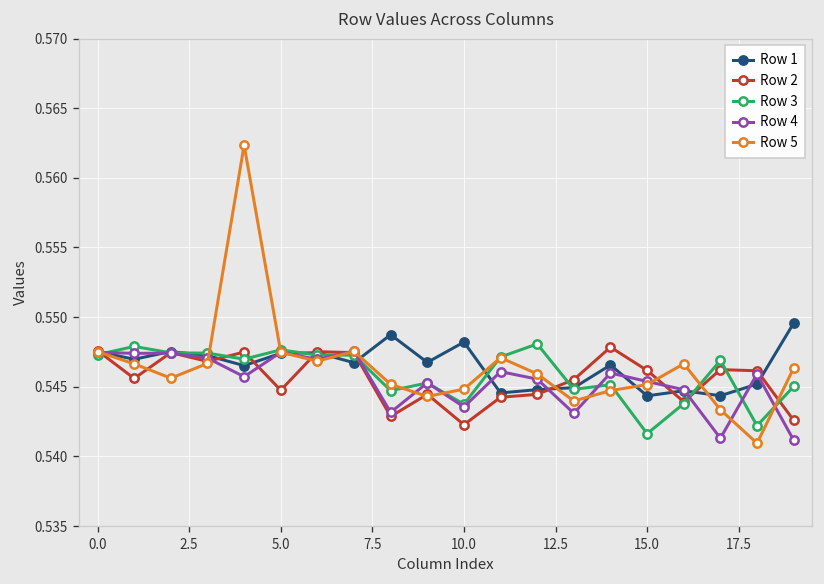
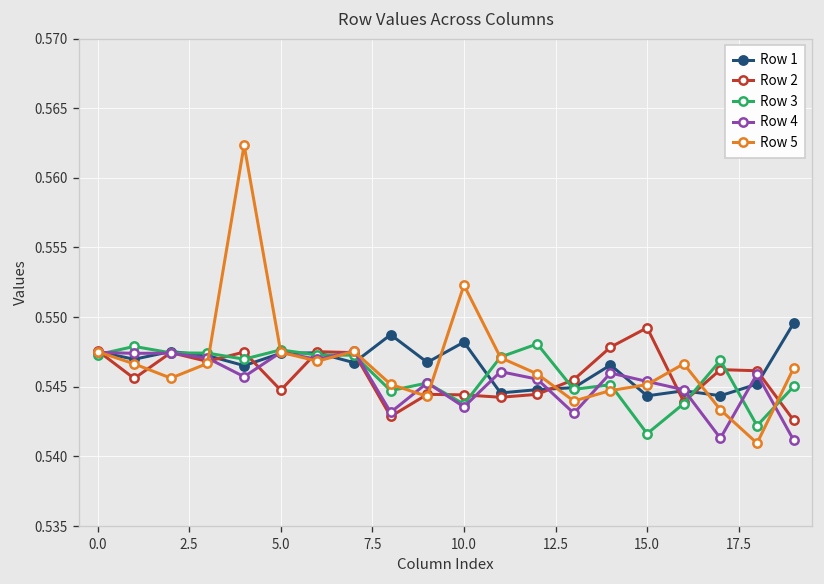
Row 2, 10.0: 0.5423 -> 0.5444
Row 5, 10.0: 0.5448 -> 0.5523
Row 2, 15.0: 0.5462 -> 0.5492
